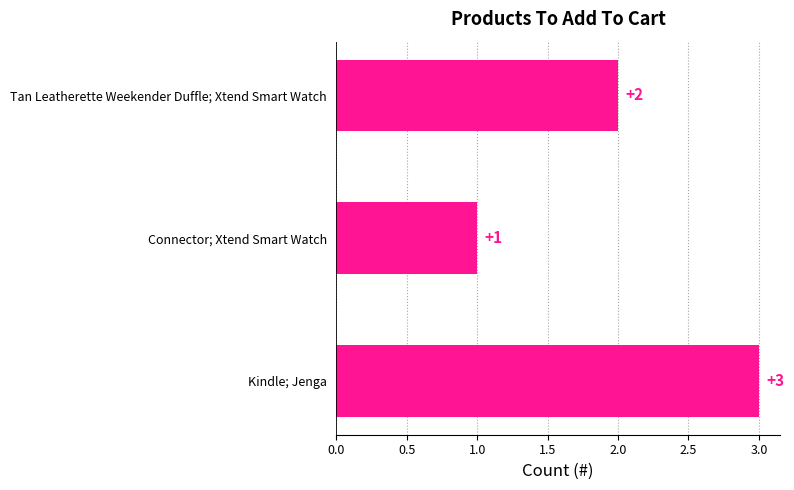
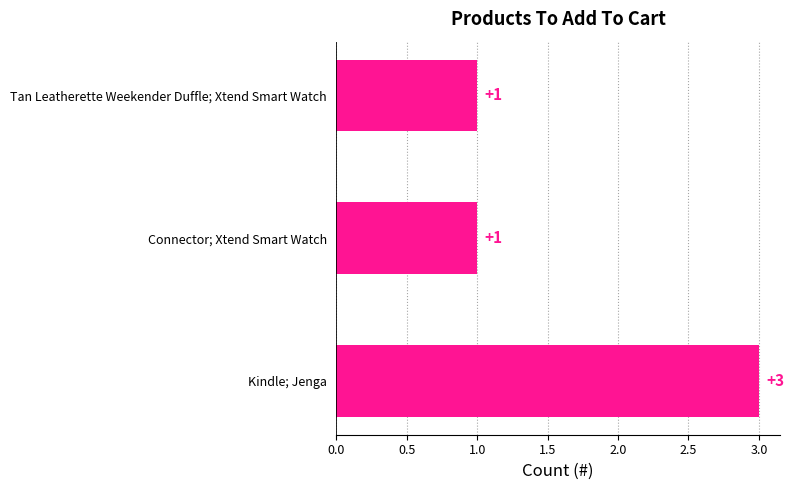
Tan Leatherette Weekender Duffle; Xtend Smart Watch: +2 -> +1
